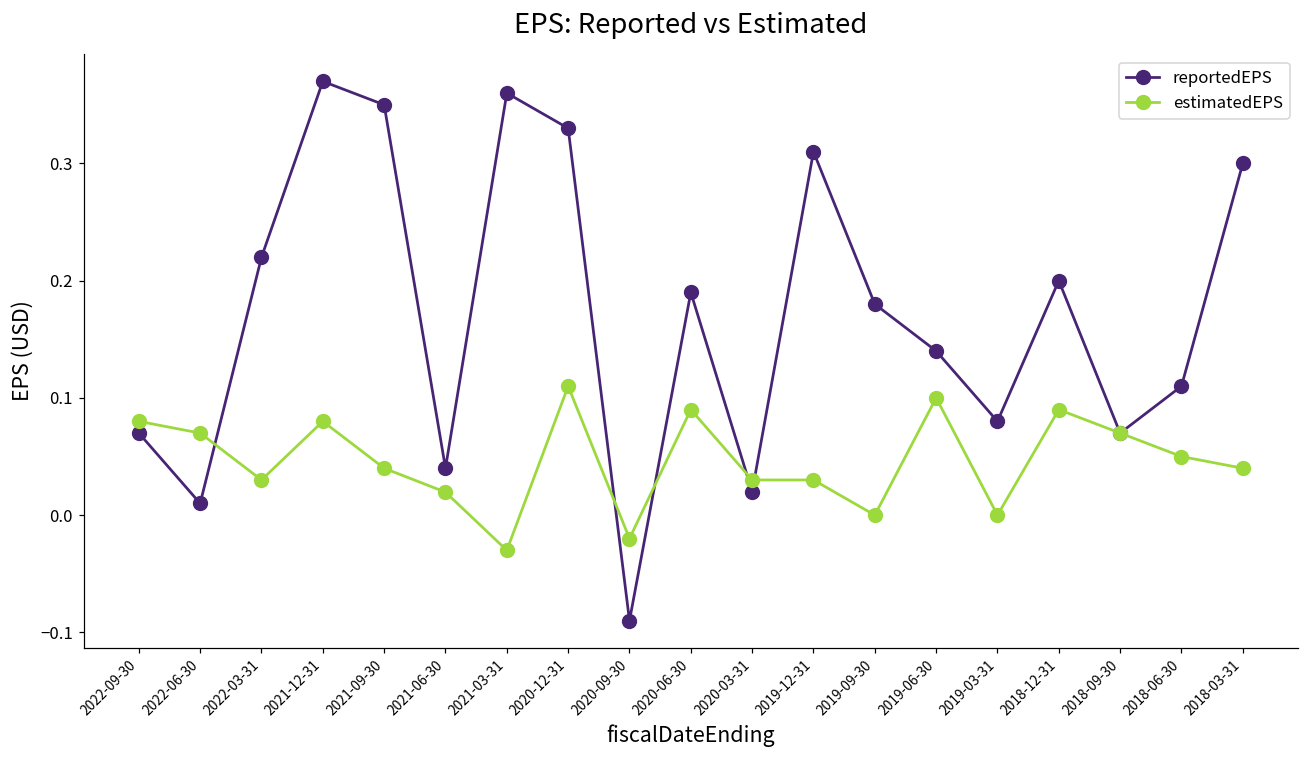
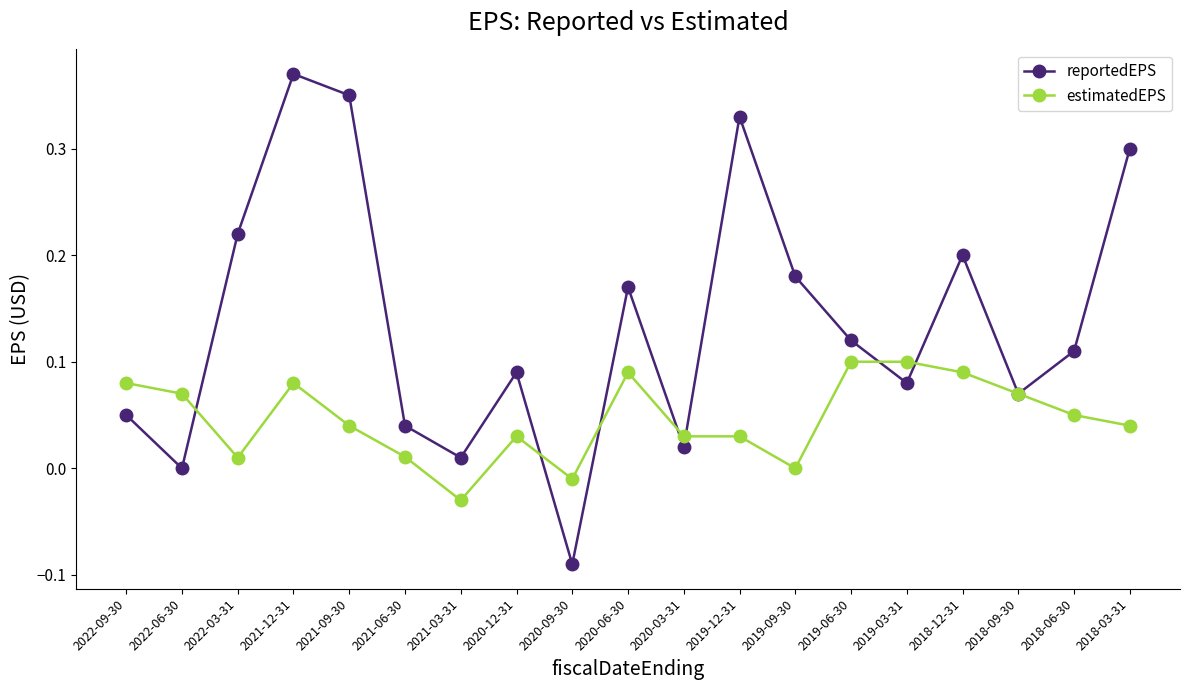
reportedEPS, 2022-09-30: 0.07 -> 0.05
reportedEPS, 2022-06-30: 0.01 -> 0.00
estimatedEPS, 2022-03-31: 0.03 -> 0.01
estimatedEPS, 2021-06-30: 0.020 -> 0.011
reportedEPS, 2021-03-31: 0.36 -> 0.01
reportedEPS, 2020-12-31: 0.33 -> 0.09
estimatedEPS, 2020-12-31: 0.11 -> 0.03
estimatedEPS, 2020-09-30: -0.02 -> -0.01
reportedEPS, 2020-06-30: 0.19 -> 0.17
reportedEPS, 2019-12-31: 0.31 -> 0.33
reportedEPS, 2019-06-30: 0.14 -> 0.12
estimatedEPS, 2019-03-31: 0.0 -> 0.1
